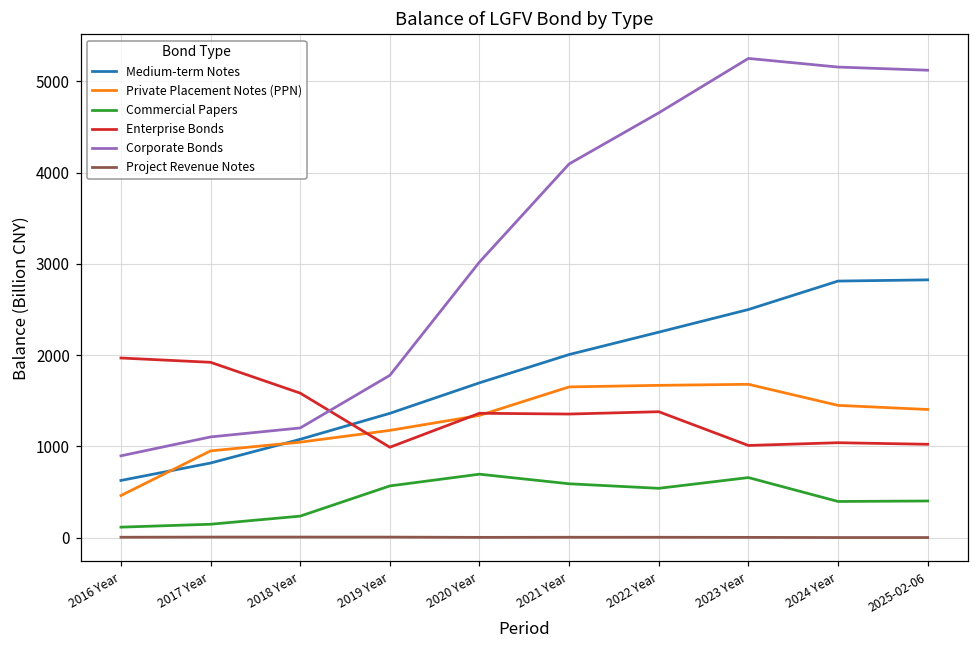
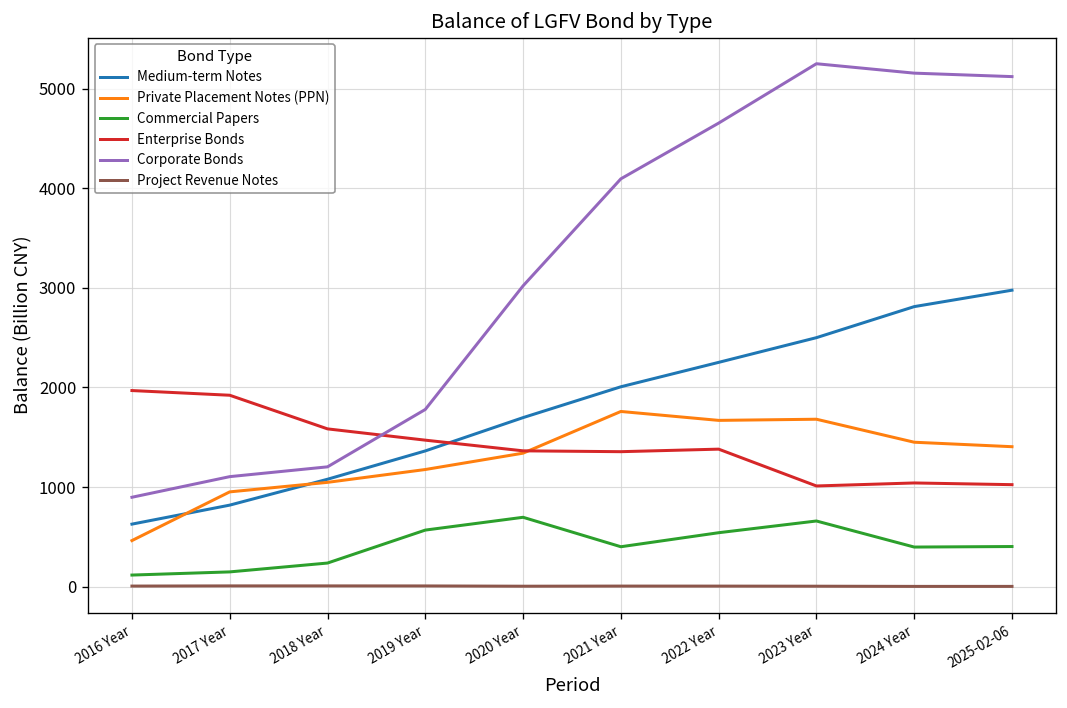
Enterprise Bonds, 2019 Year: 1000 -> 1500
Private Placement Notes (PPN), 2021 Year: 1700 -> 1800
Commercial Papers, 2021 Year: 600 -> 400
Medium-term Notes, 2025-02-06: 2800 -> 3000
